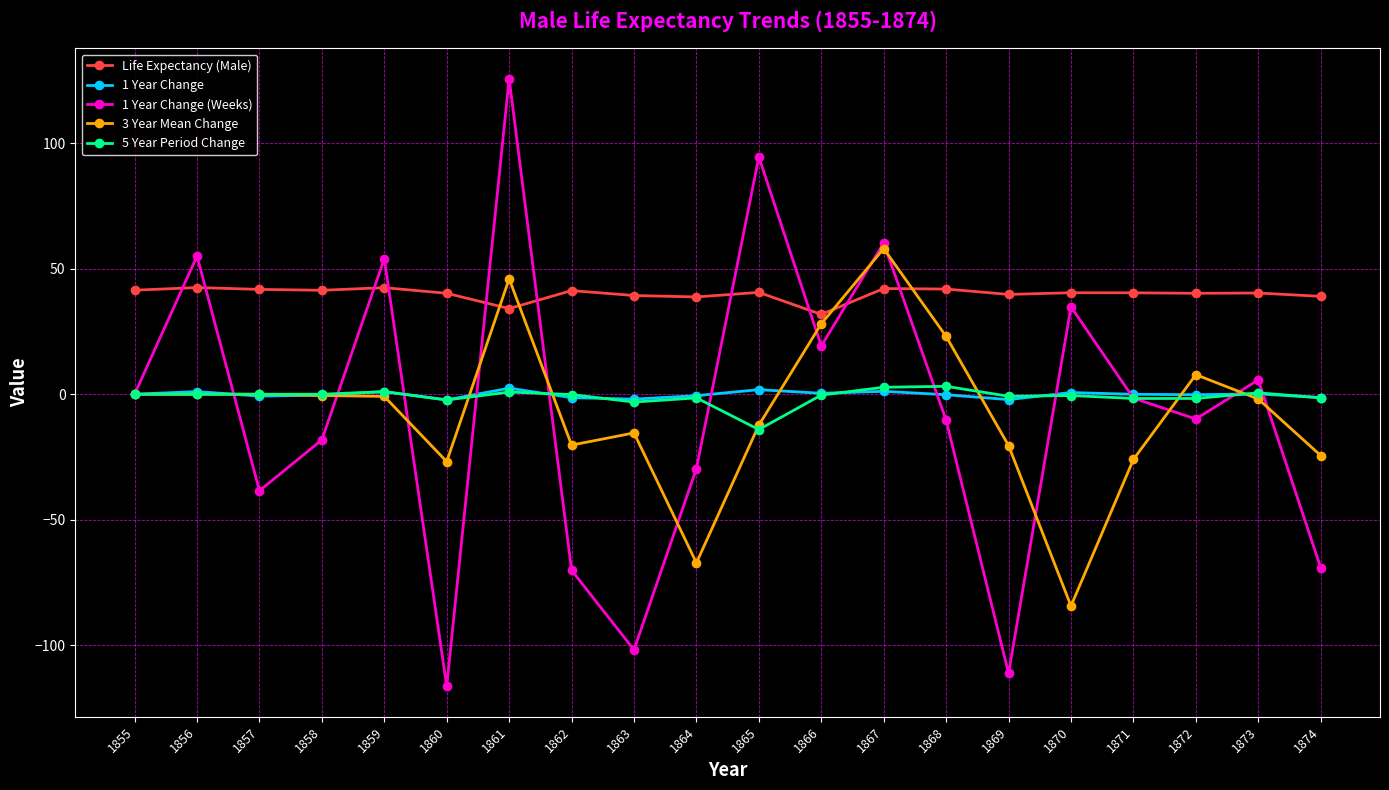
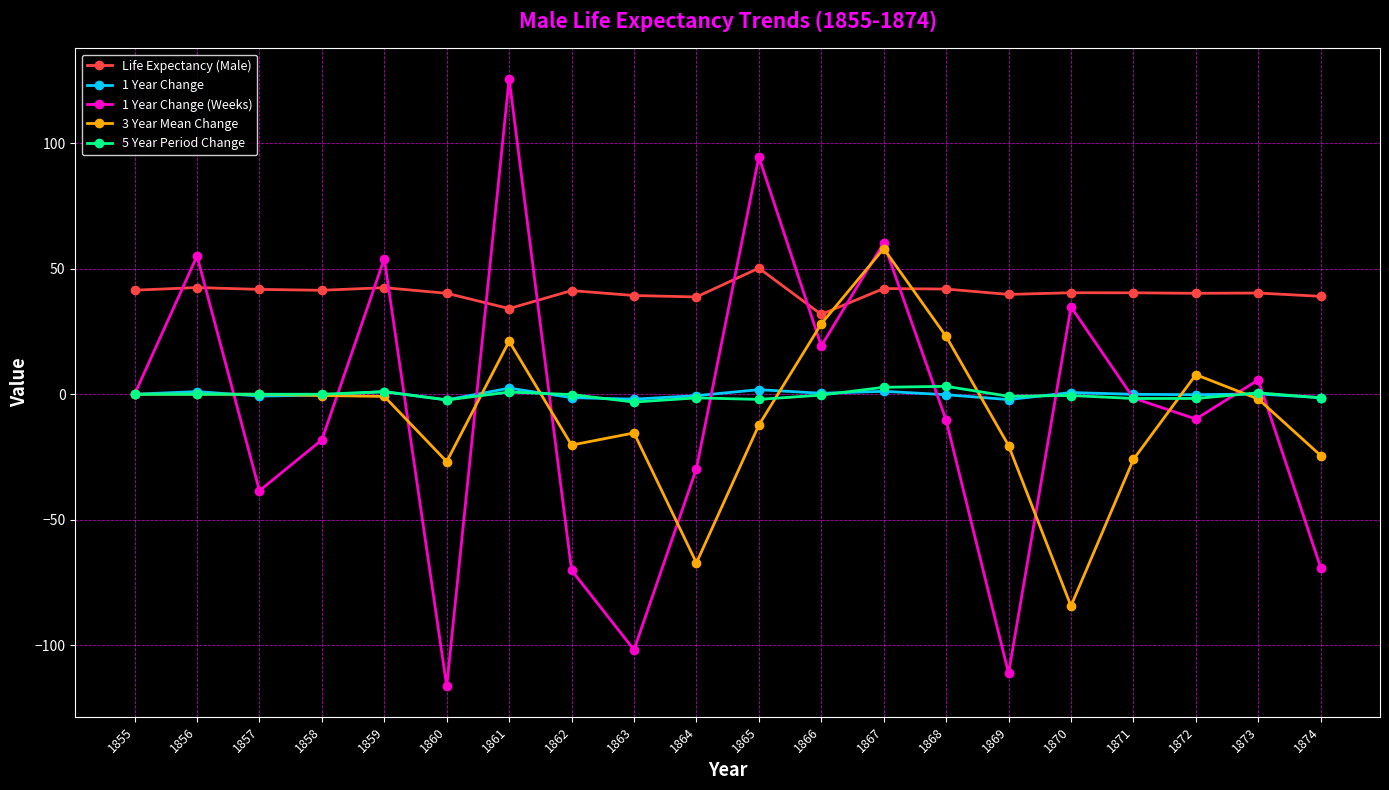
3 Year Mean Change, 1861: 46 -> 21
Life Expectancy (Male), 1865: 41 -> 50
5 Year Period Change, 1865: -14 -> -2
